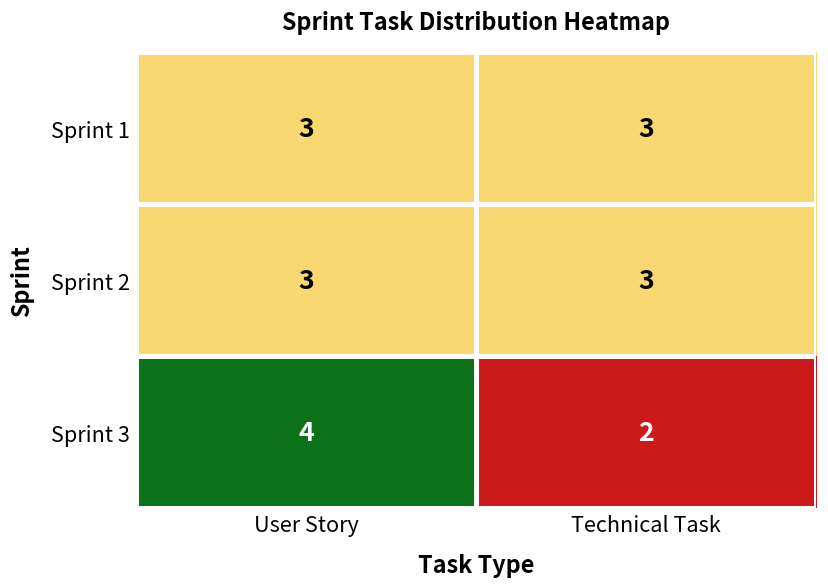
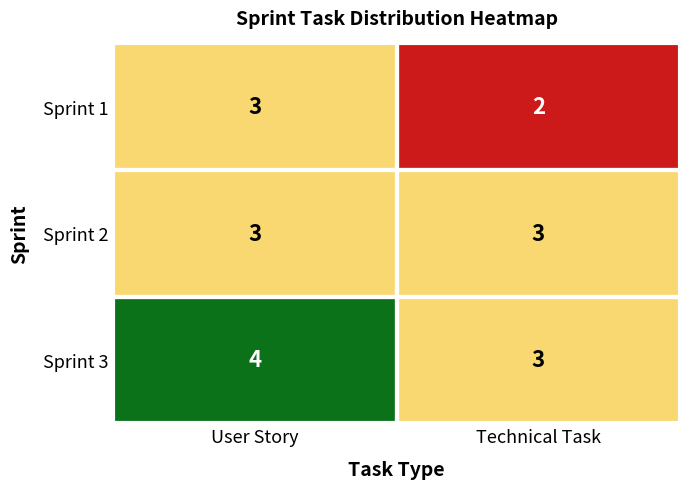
Sprint 1, Technical Task: 3 -> 2
Sprint 3, Technical Task: 2 -> 3
